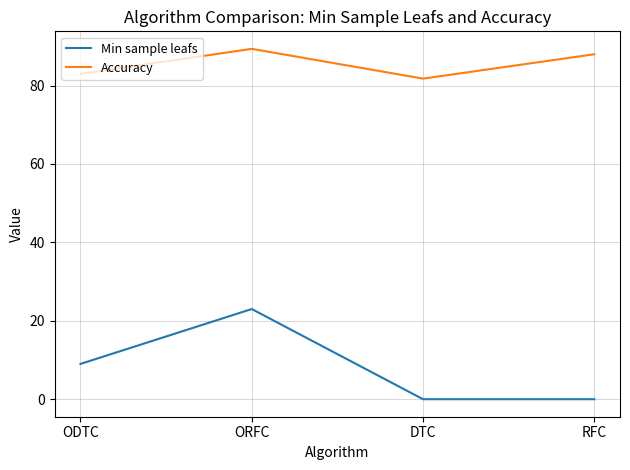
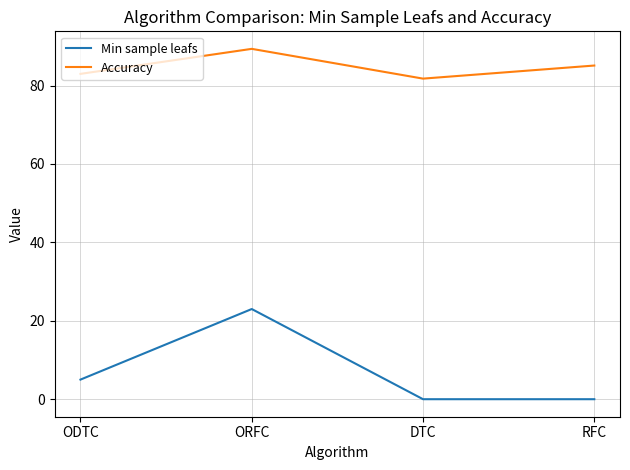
Min sample leafs, ODTC: 9 -> 5
Accuracy, RFC: 88 -> 85
